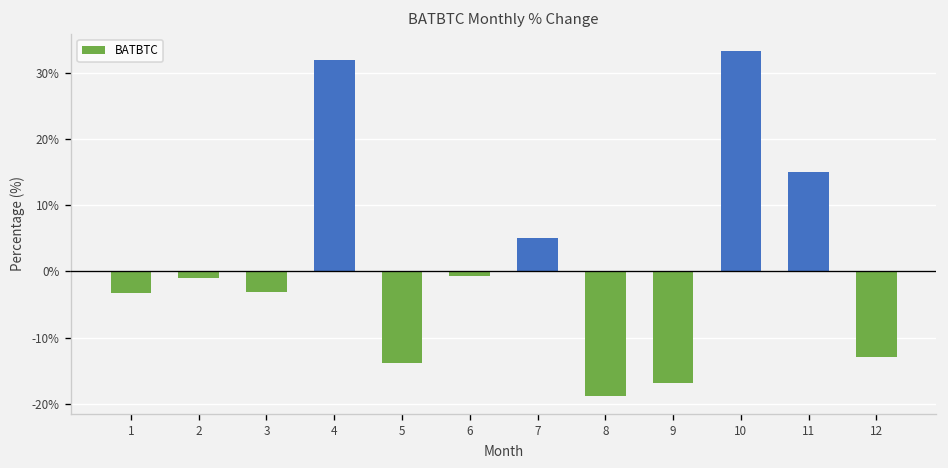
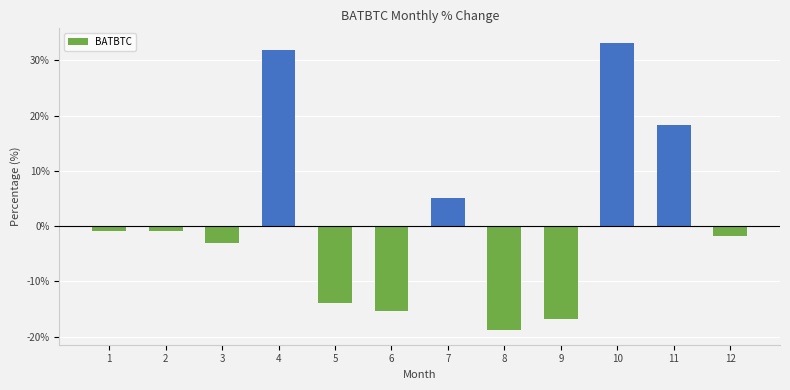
1: -3% -> -1%
6: -1% -> -15%
11: 15% -> 18%
12: -13% -> -2%
